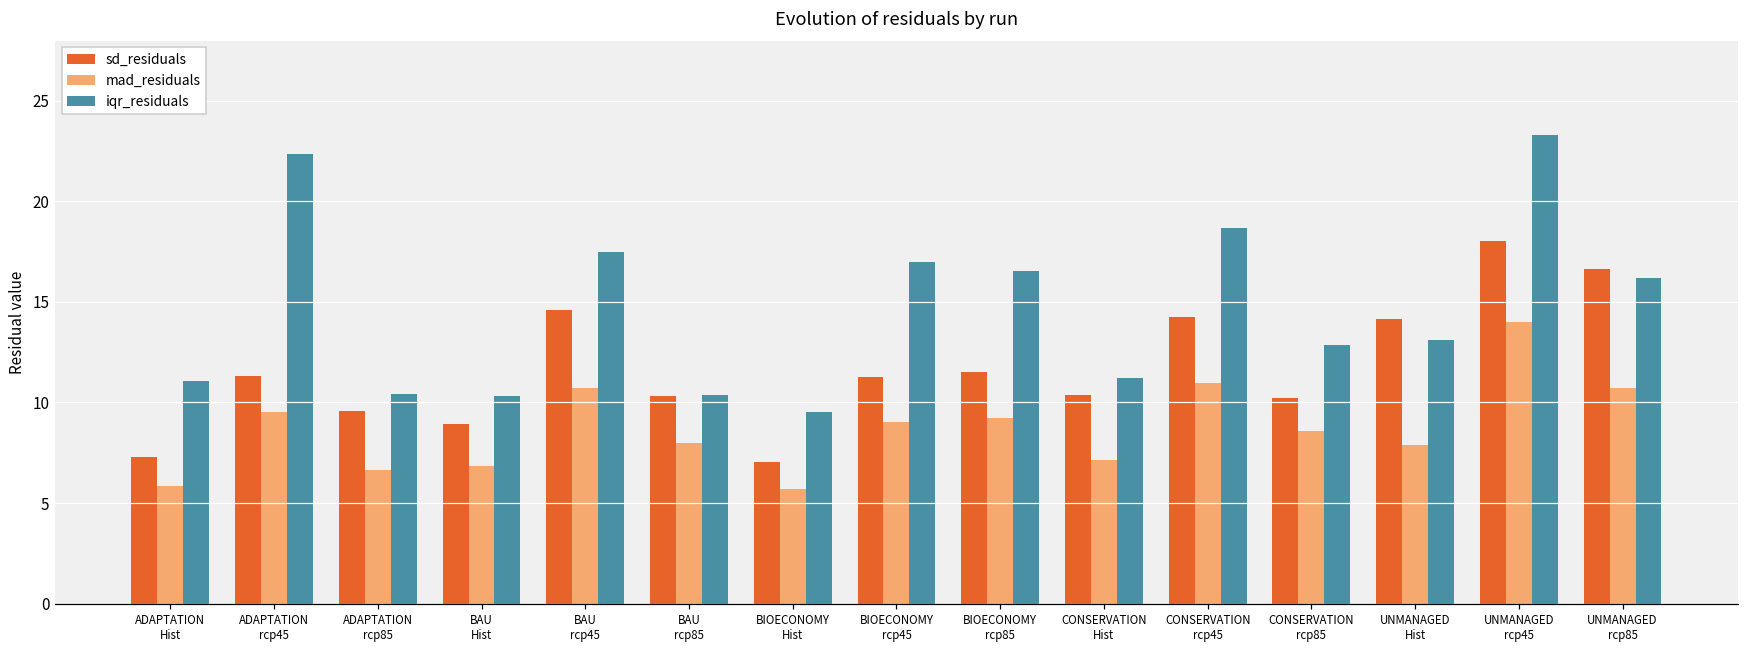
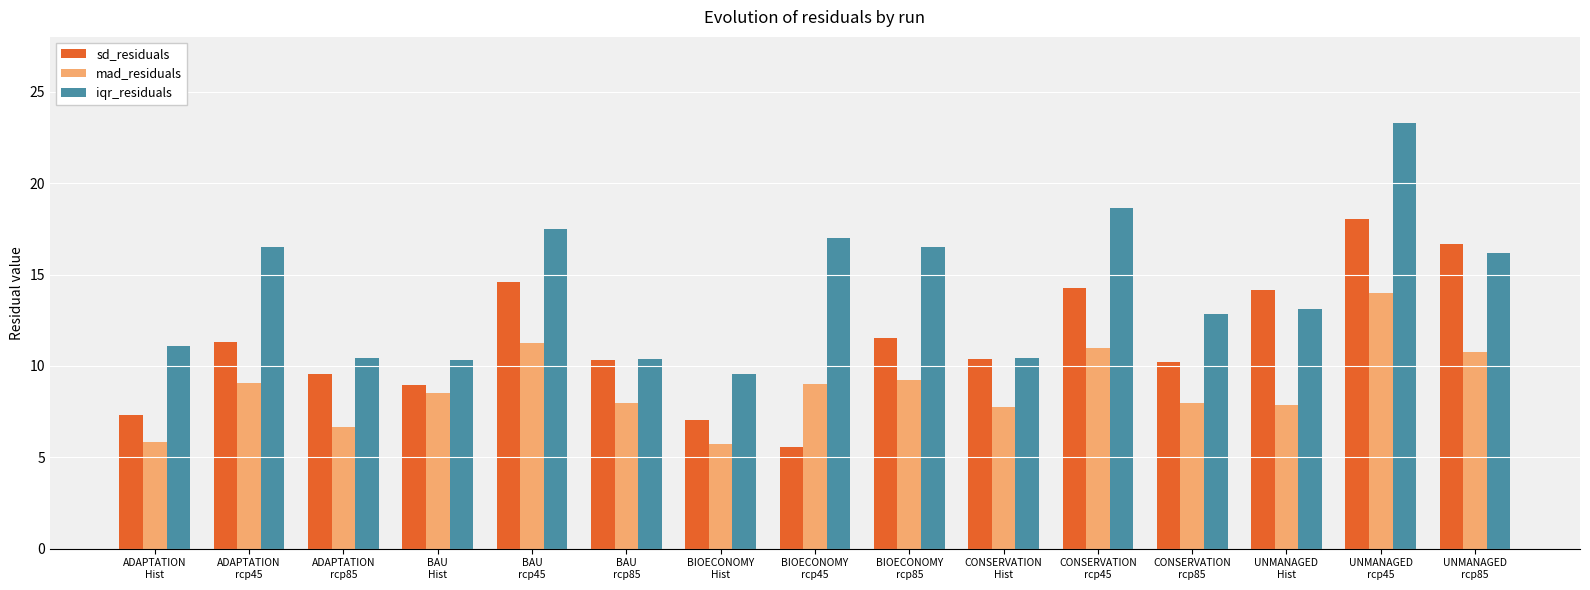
mad_residuals, ADAPTATION rcp45: 9.5 -> 9.1
iqr_residuals, ADAPTATION rcp45: 22.3 -> 16.5
mad_residuals, BAU Hist: 6.8 -> 8.5
mad_residuals, BAU rcp45: 10.7 -> 11.3
sd_residuals, BIOECONOMY rcp45: 11.2 -> 5.6
mad_residuals, CONSERVATION Hist: 7.1 -> 7.8
iqr_residuals, CONSERVATION Hist: 11.2 -> 10.4
mad_residuals, CONSERVATION rcp85: 8.6 -> 7.9
